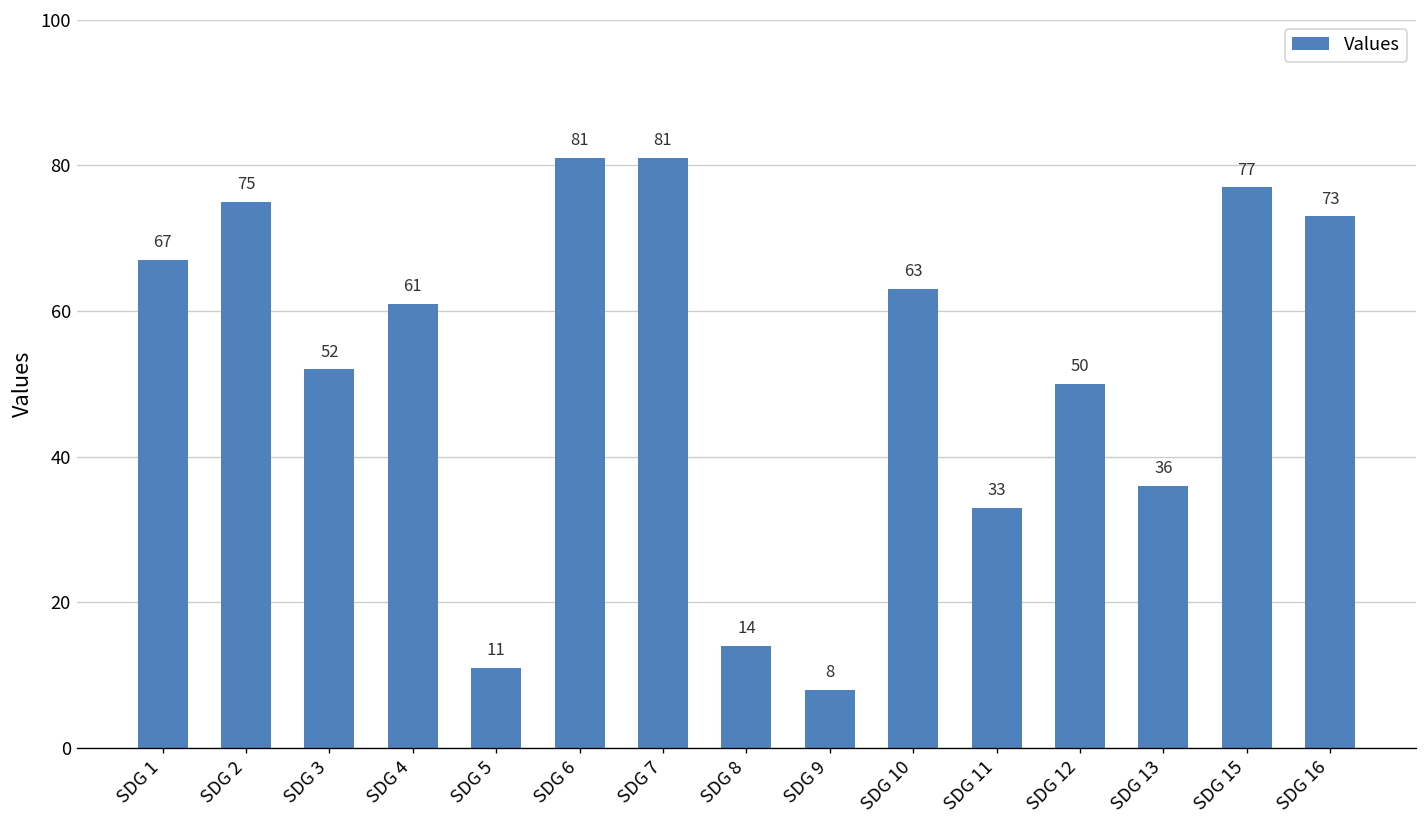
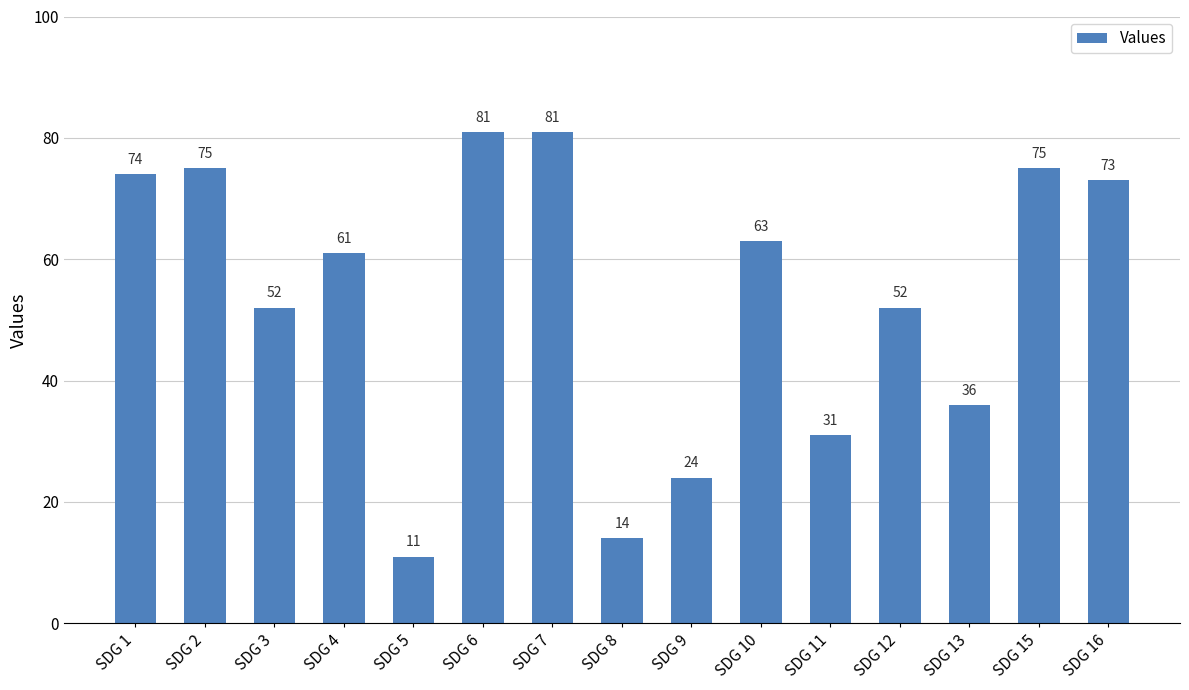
SDG 1: 67 -> 74
SDG 9: 8 -> 24
SDG 11: 33 -> 31
SDG 12: 50 -> 52
SDG 15: 77 -> 75
